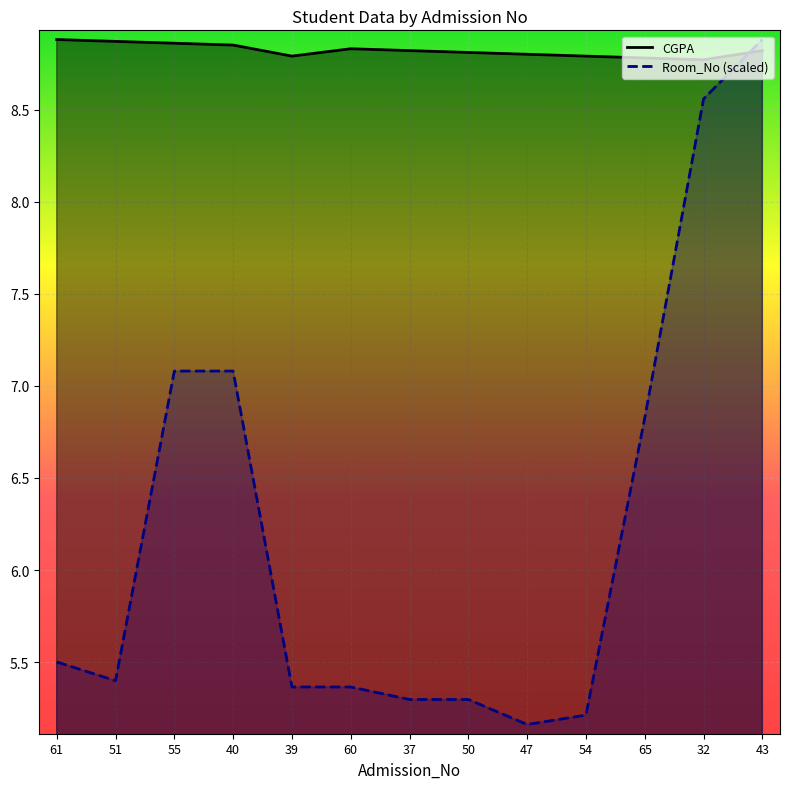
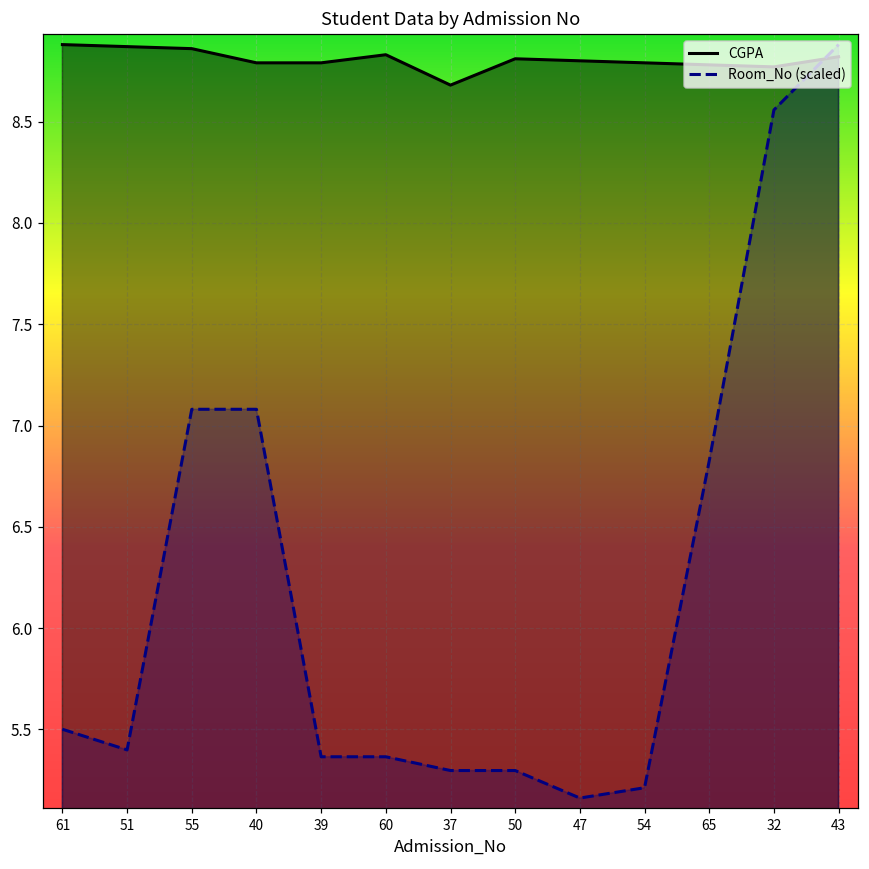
CGPA, 40: 8.85 -> 8.79
CGPA, 37: 8.82 -> 8.68
